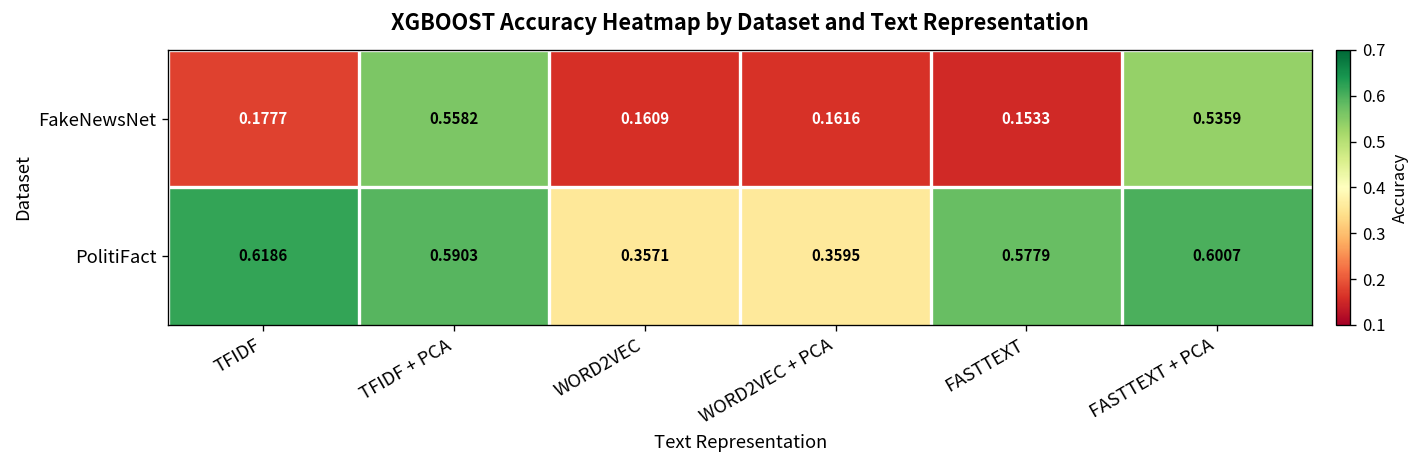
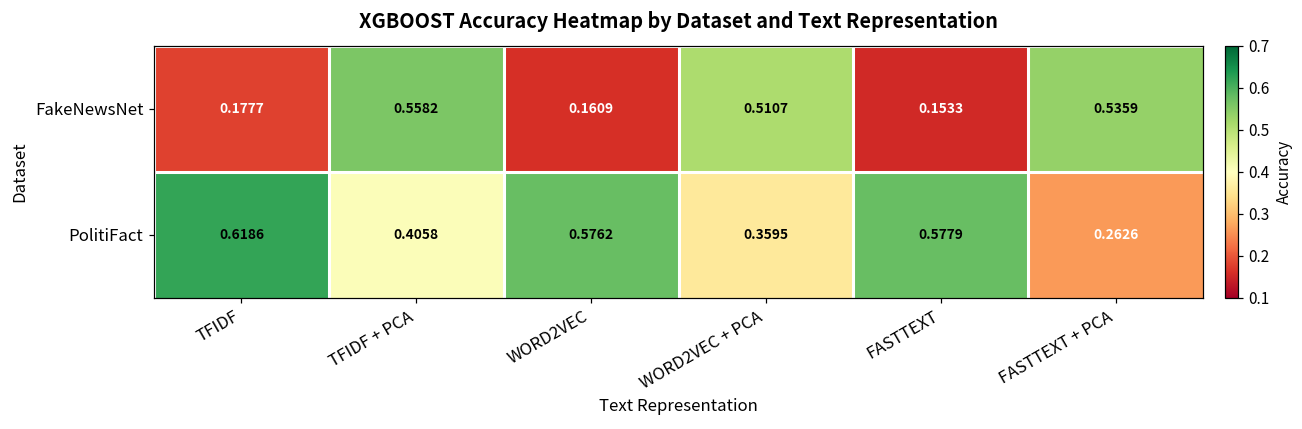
FakeNewsNet, WORD2VEC + PCA: 0.1616 -> 0.5107
PolitiFact, TFIDF + PCA: 0.5903 -> 0.4058
PolitiFact, WORD2VEC: 0.3571 -> 0.5762
PolitiFact, FASTTEXT + PCA: 0.6007 -> 0.2626
